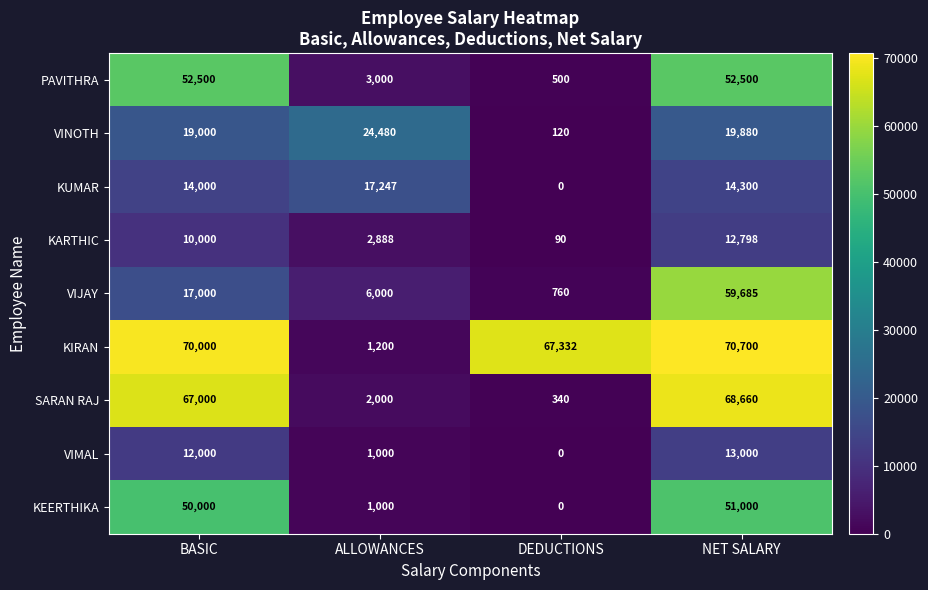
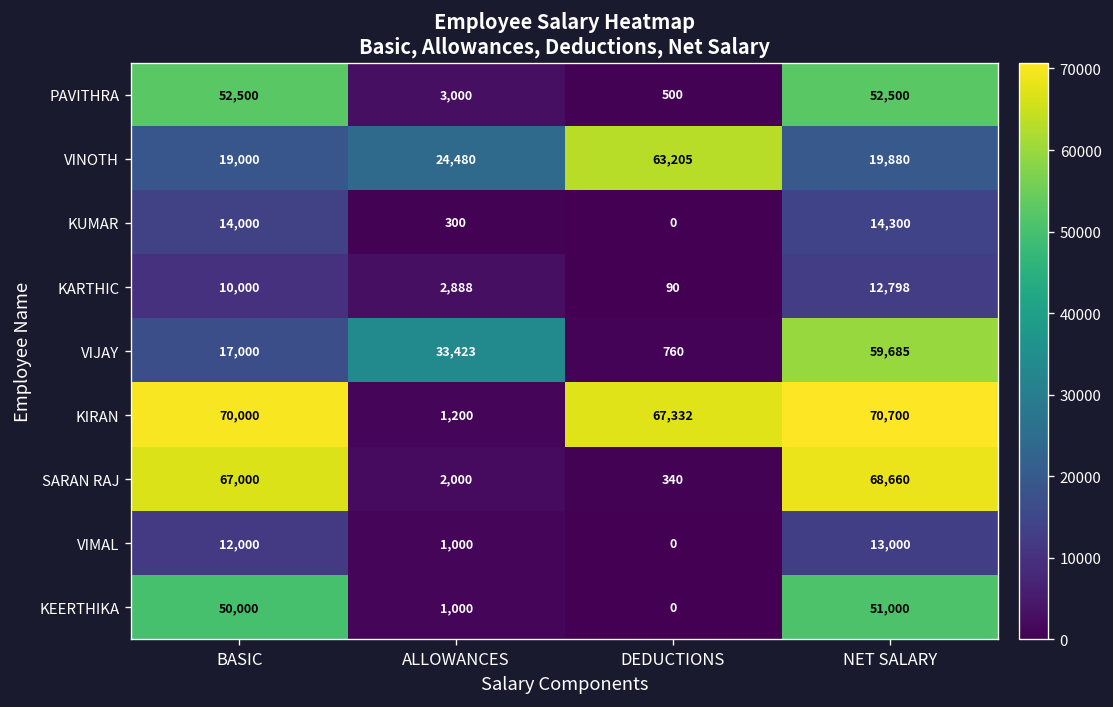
VINOTH, DEDUCTIONS: 120 -> 63,205
KUMAR, ALLOWANCES: 17,247 -> 300
VIJAY, ALLOWANCES: 6,000 -> 33,423
